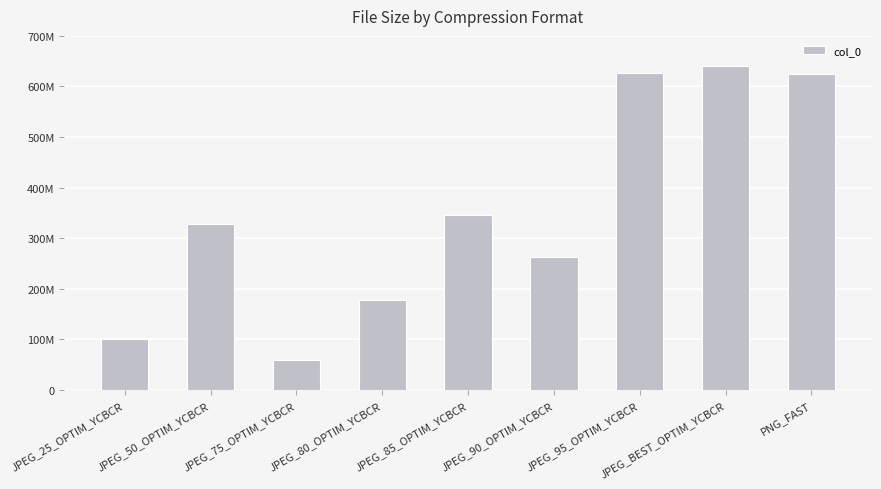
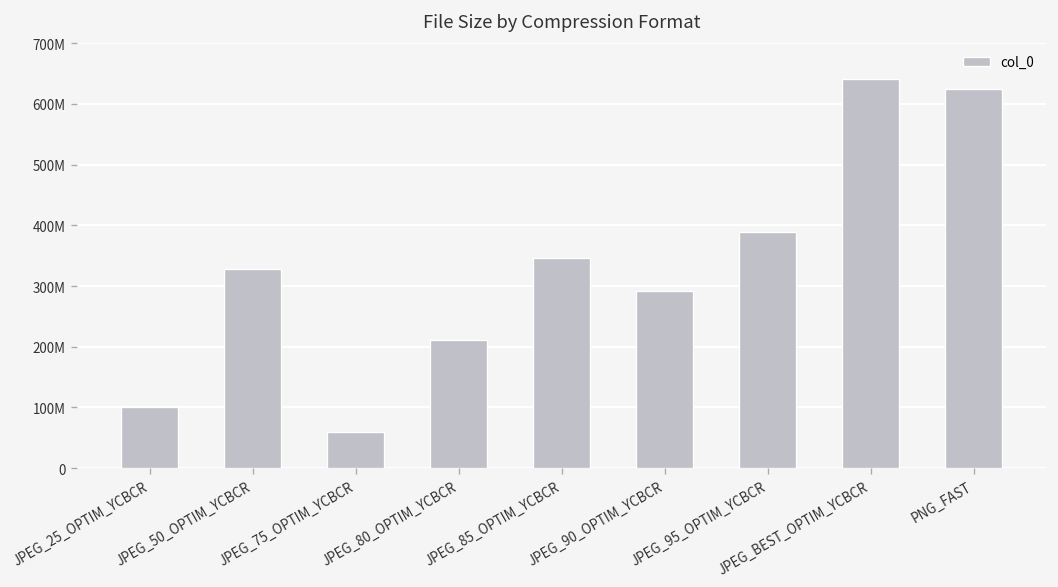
JPEG_80_OPTIM_YCBCR: 180000000 -> 210000000
JPEG_90_OPTIM_YCBCR: 260000000 -> 290000000
JPEG_95_OPTIM_YCBCR: 630000000 -> 390000000
